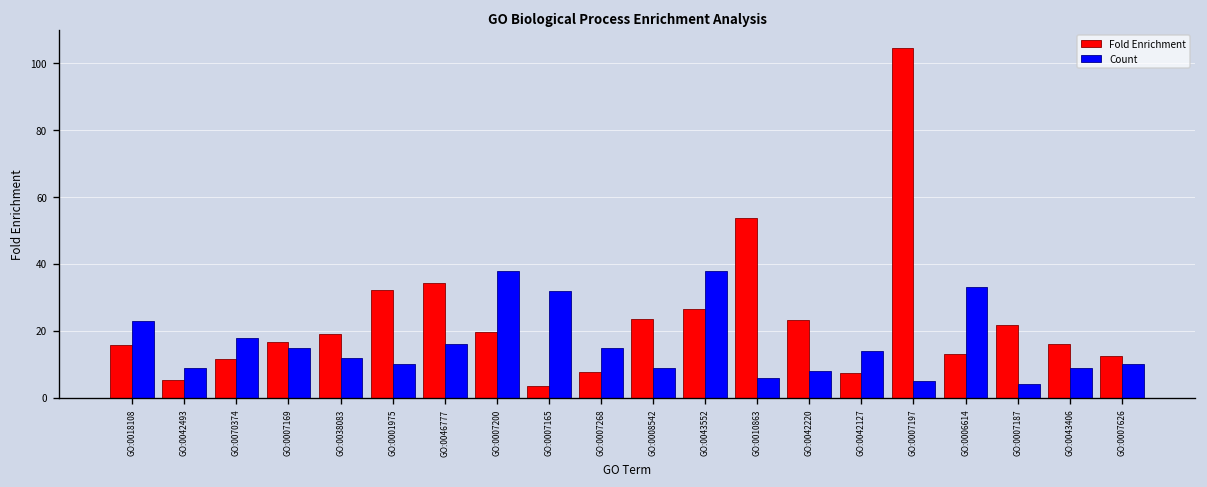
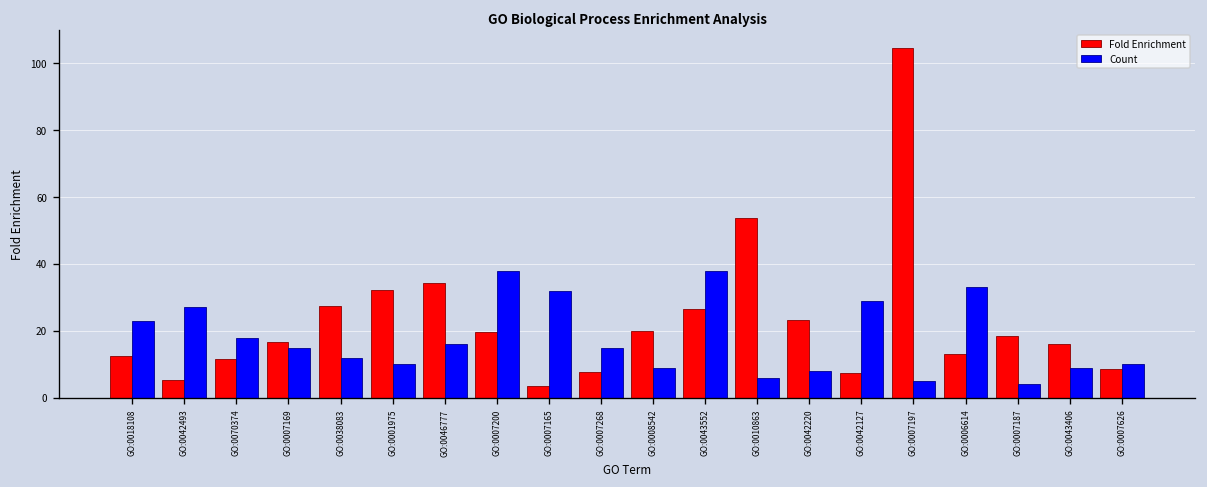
Fold Enrichment, GO:0018108: 16 -> 12
Count, GO:0042493: 9 -> 27
Fold Enrichment, GO:0038083: 19 -> 27
Fold Enrichment, GO:0008542: 24 -> 20
Count, GO:0042127: 14 -> 29
Fold Enrichment, GO:0007187: 22 -> 19
Fold Enrichment, GO:0007626: 13 -> 9
